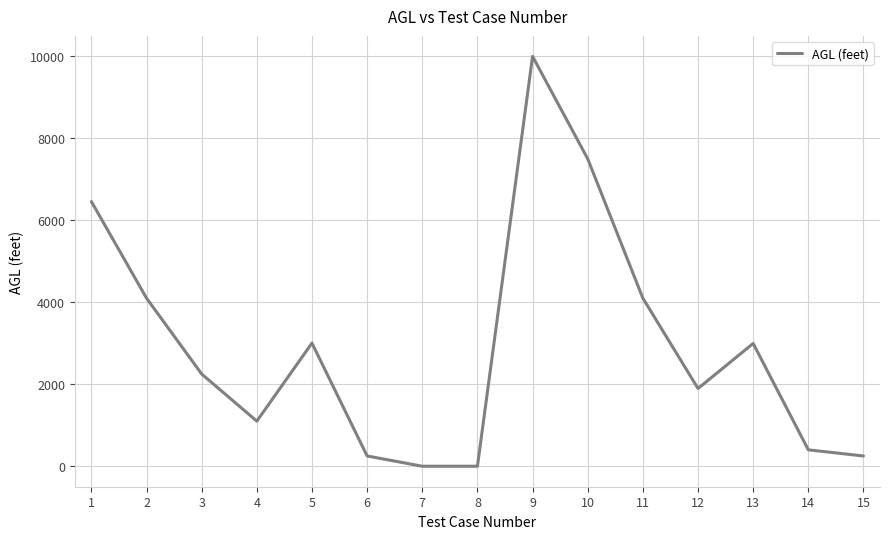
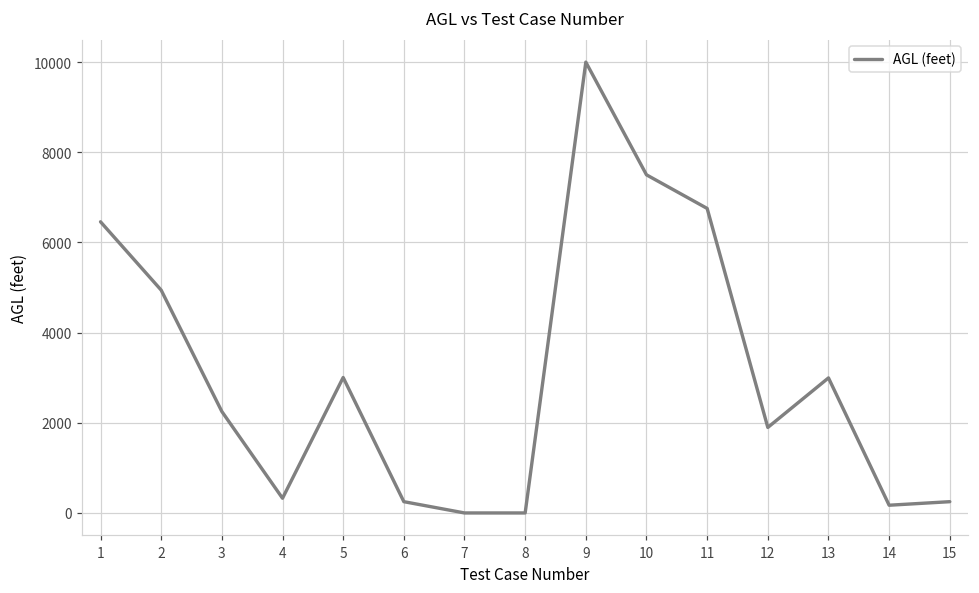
2: 4100 -> 4900
4: 1100 -> 300
11: 4100 -> 6800
14: 400 -> 200
